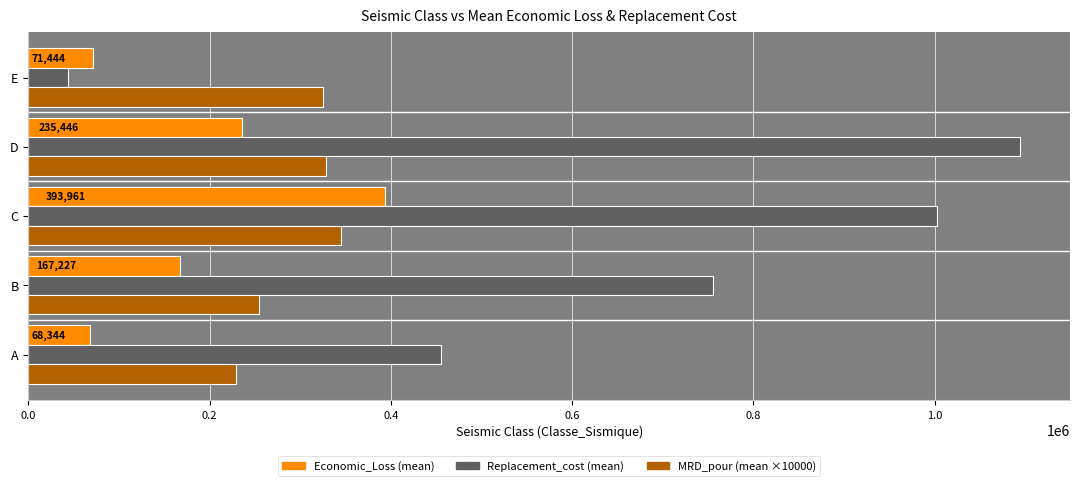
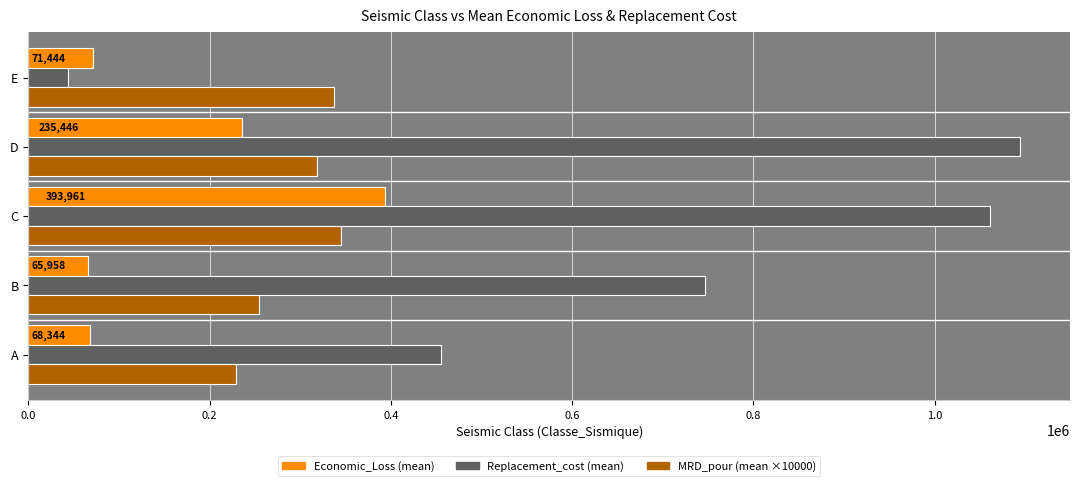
MRD_pour (mean ×10000), E: 330000 -> 340000
MRD_pour (mean ×10000), D: 330000 -> 320000
Replacement_cost (mean), C: 1000000 -> 1060000
Economic_Loss (mean), B: 167,227 -> 65,958
Replacement_cost (mean), B: 760000 -> 750000
